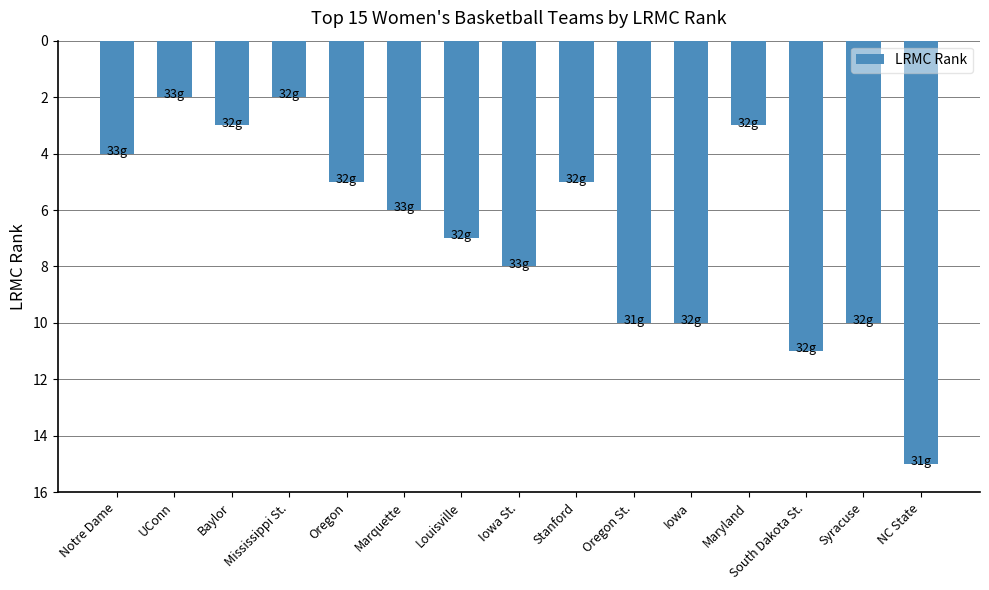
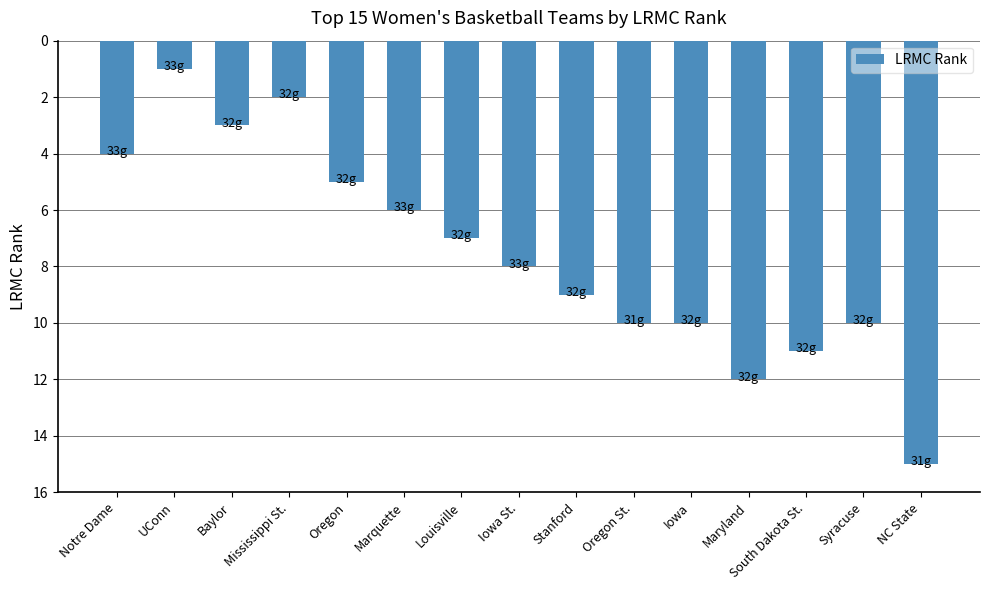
UConn: 2 -> 1
Stanford: 5 -> 9
Maryland: 3 -> 12
